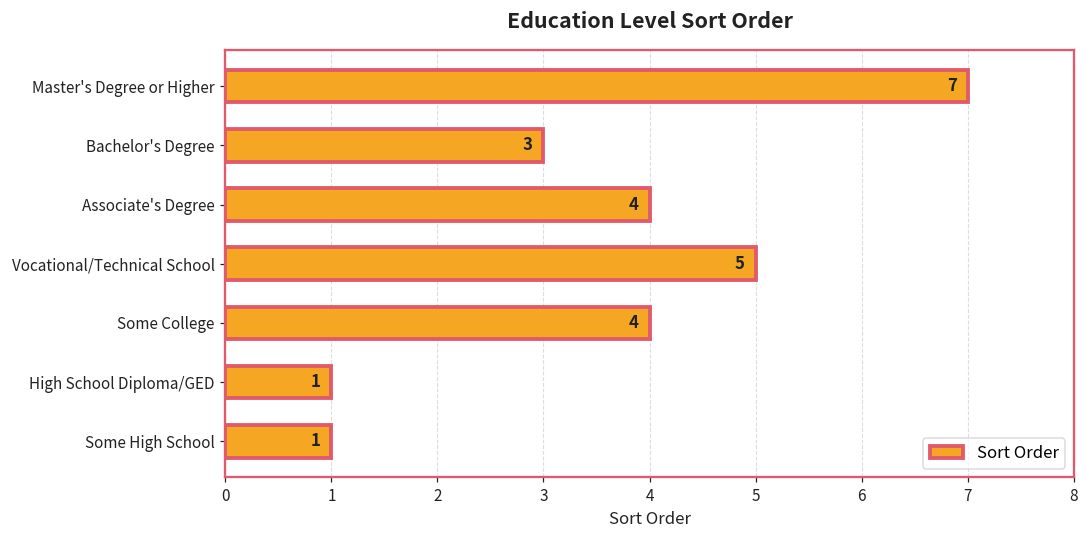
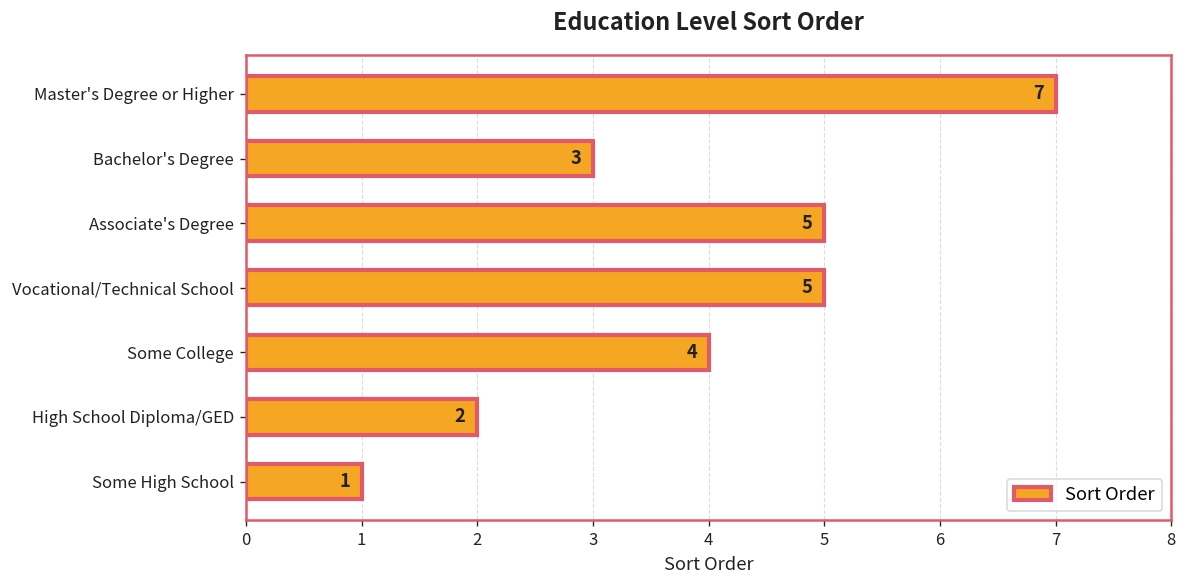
Associate's Degree: 4 -> 5
High School Diploma/GED: 1 -> 2
